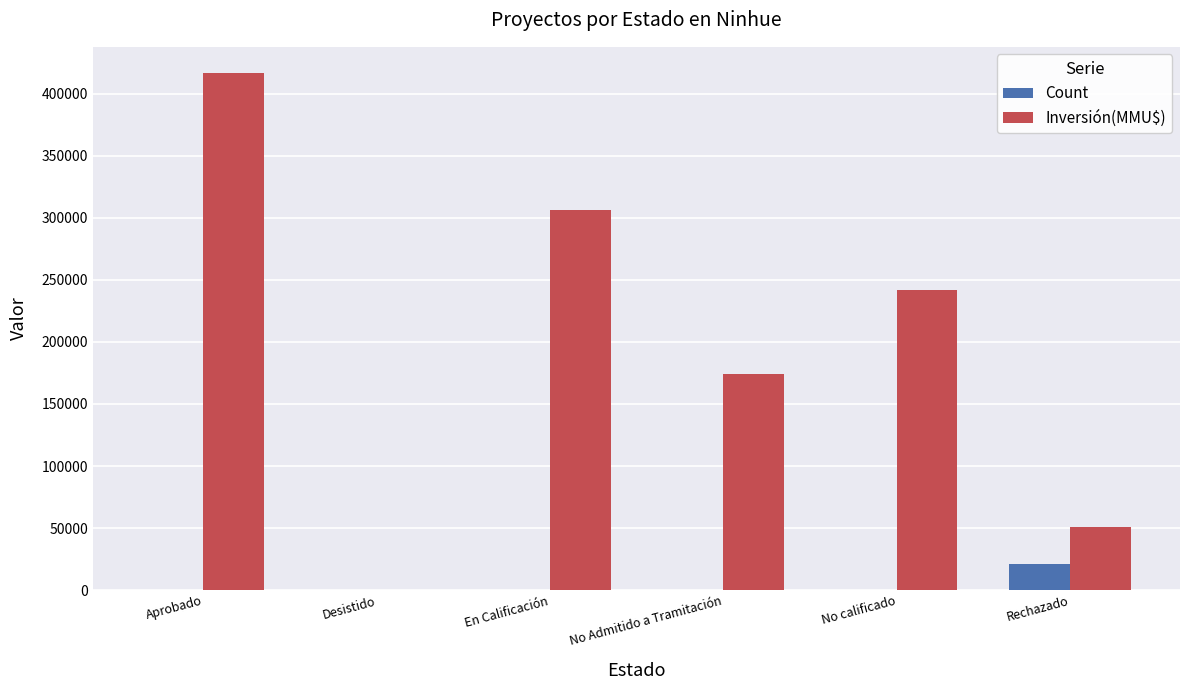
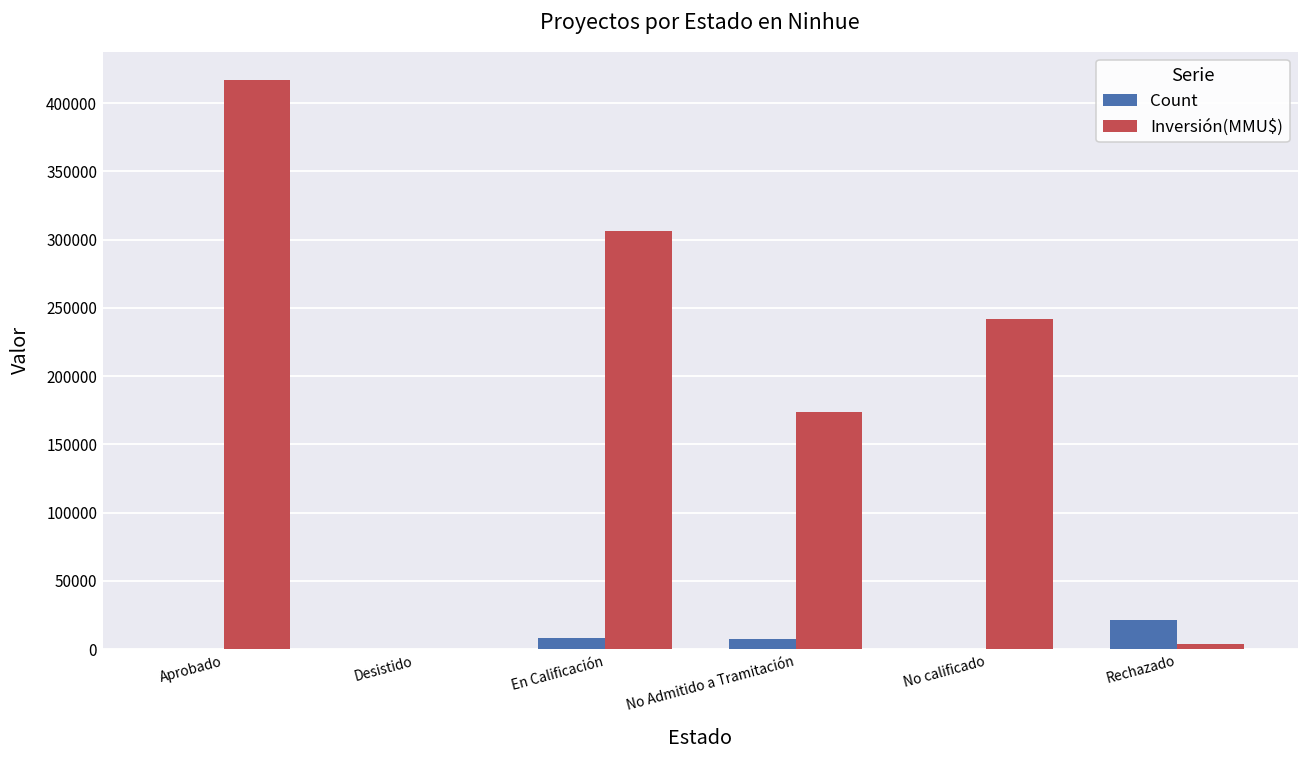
Count, En Calificación: 0 -> 8000
Count, No Admitido a Tramitación: 0 -> 7000
Inversión(MMU$), Rechazado: 51000 -> 4000
